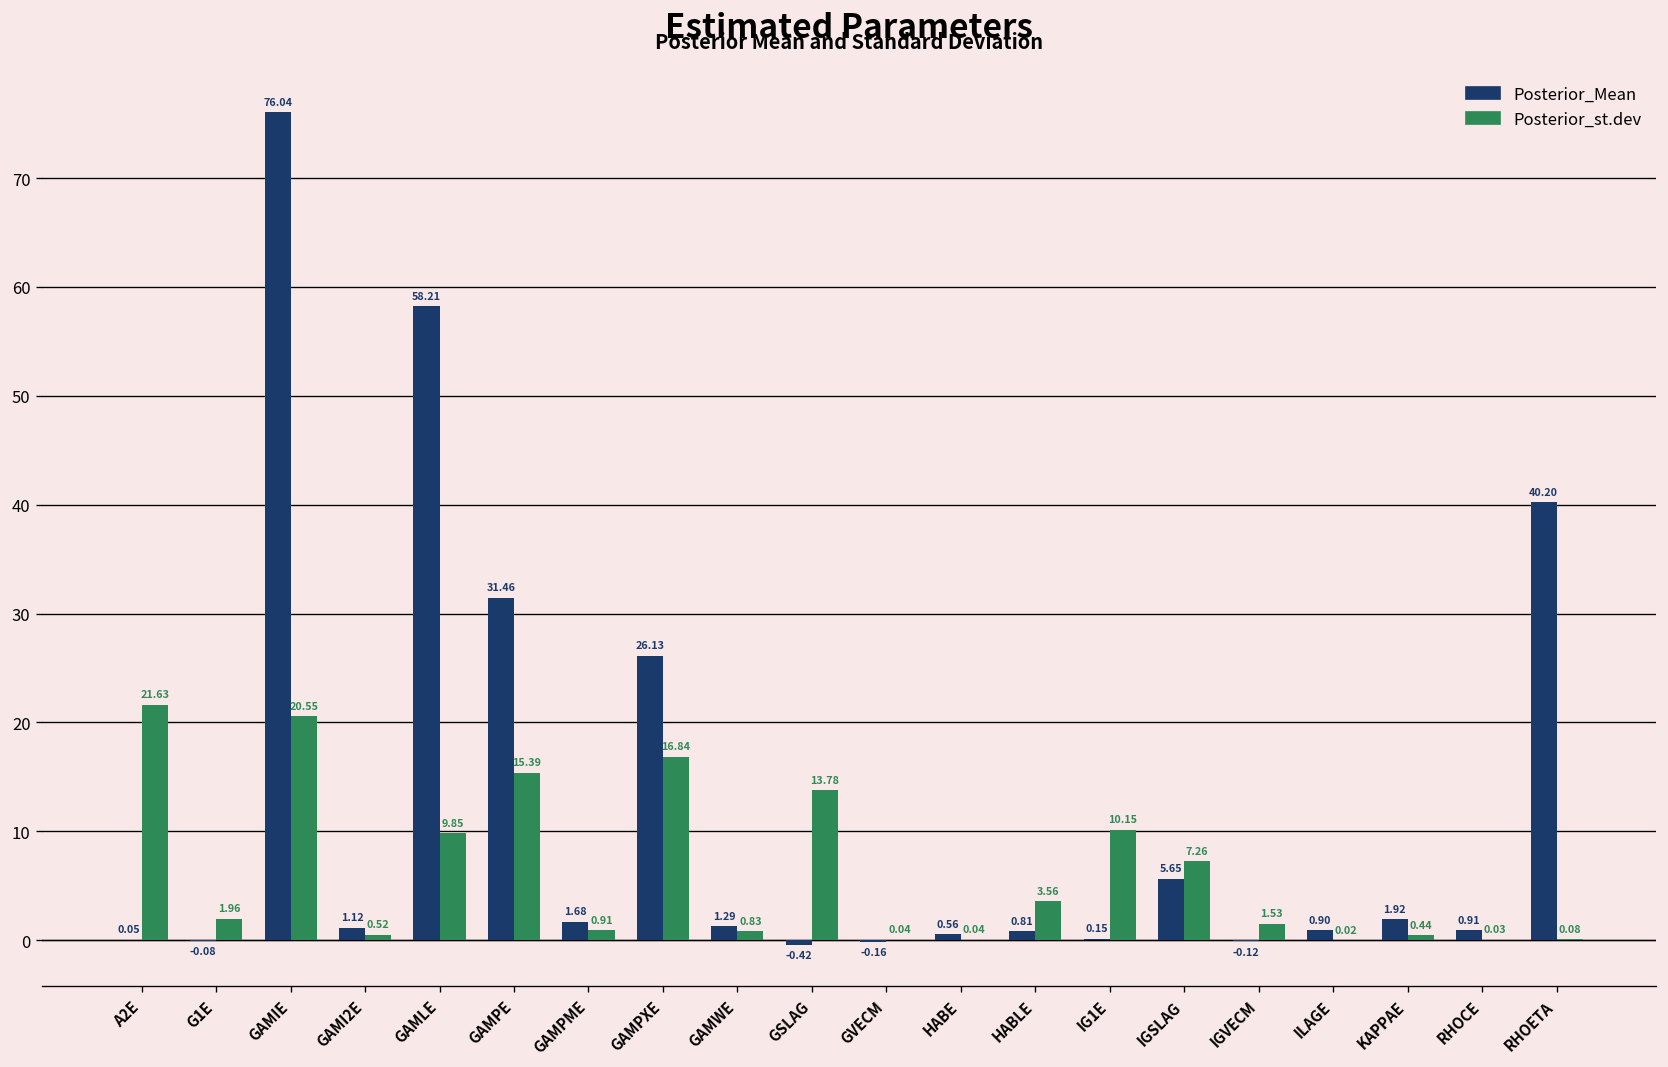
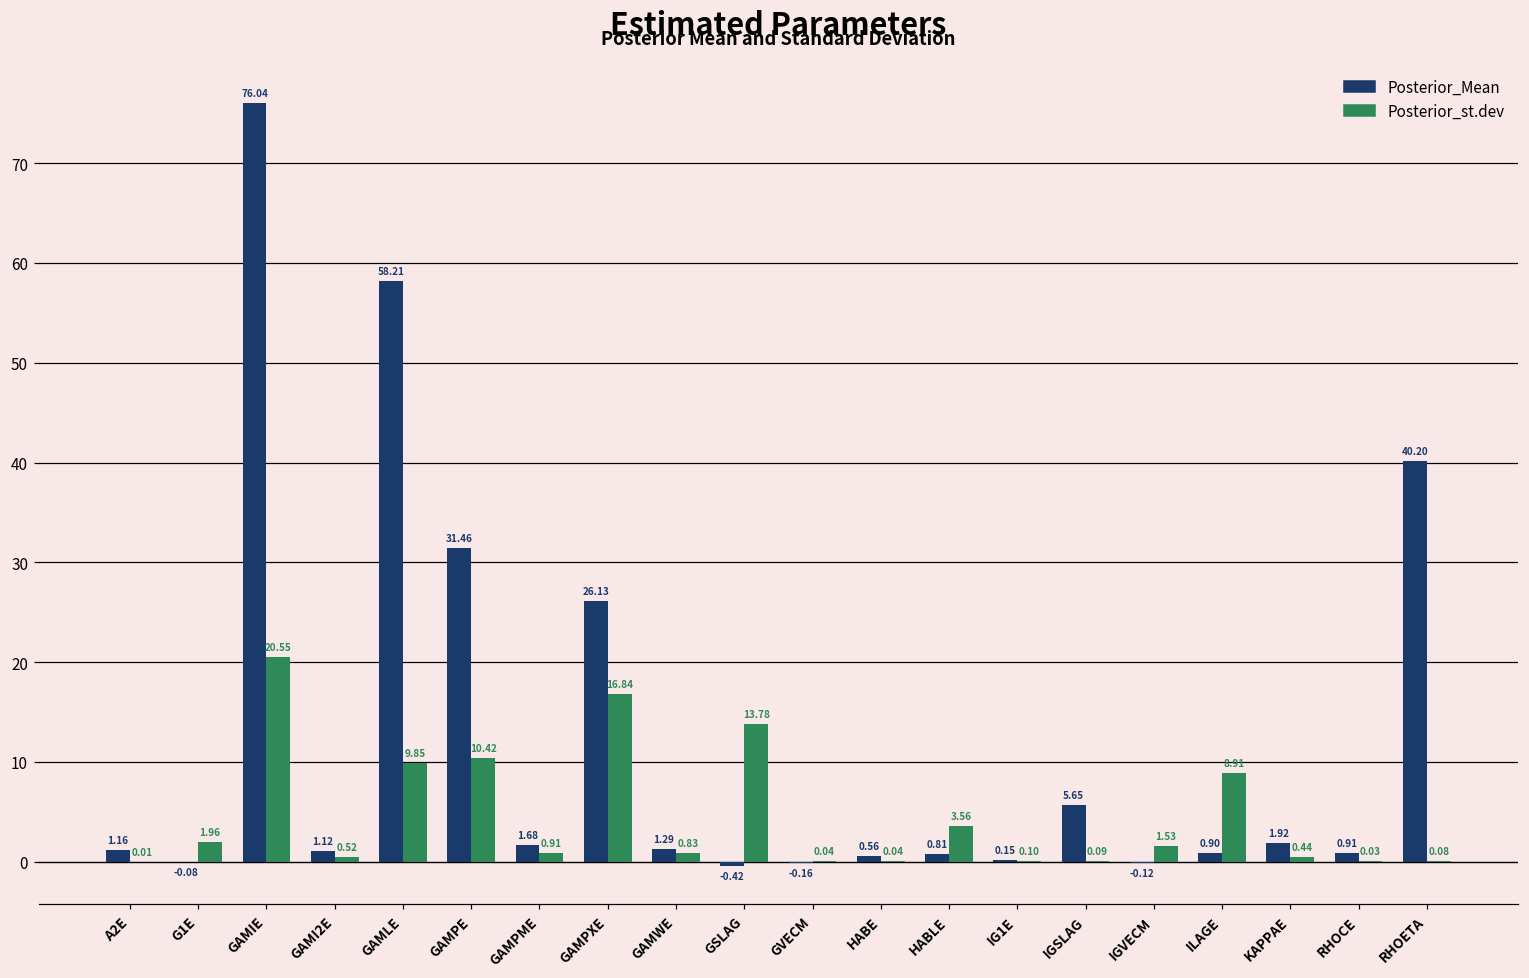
Posterior_Mean, A2E: 0.05 -> 1.16
Posterior_st.dev, A2E: 21.63 -> 0.01
Posterior_st.dev, GAMPE: 15.39 -> 10.42
Posterior_st.dev, IG1E: 10.15 -> 0.10
Posterior_st.dev, IGSLAG: 7.26 -> 0.09
Posterior_st.dev, ILAGE: 0.02 -> 8.91
